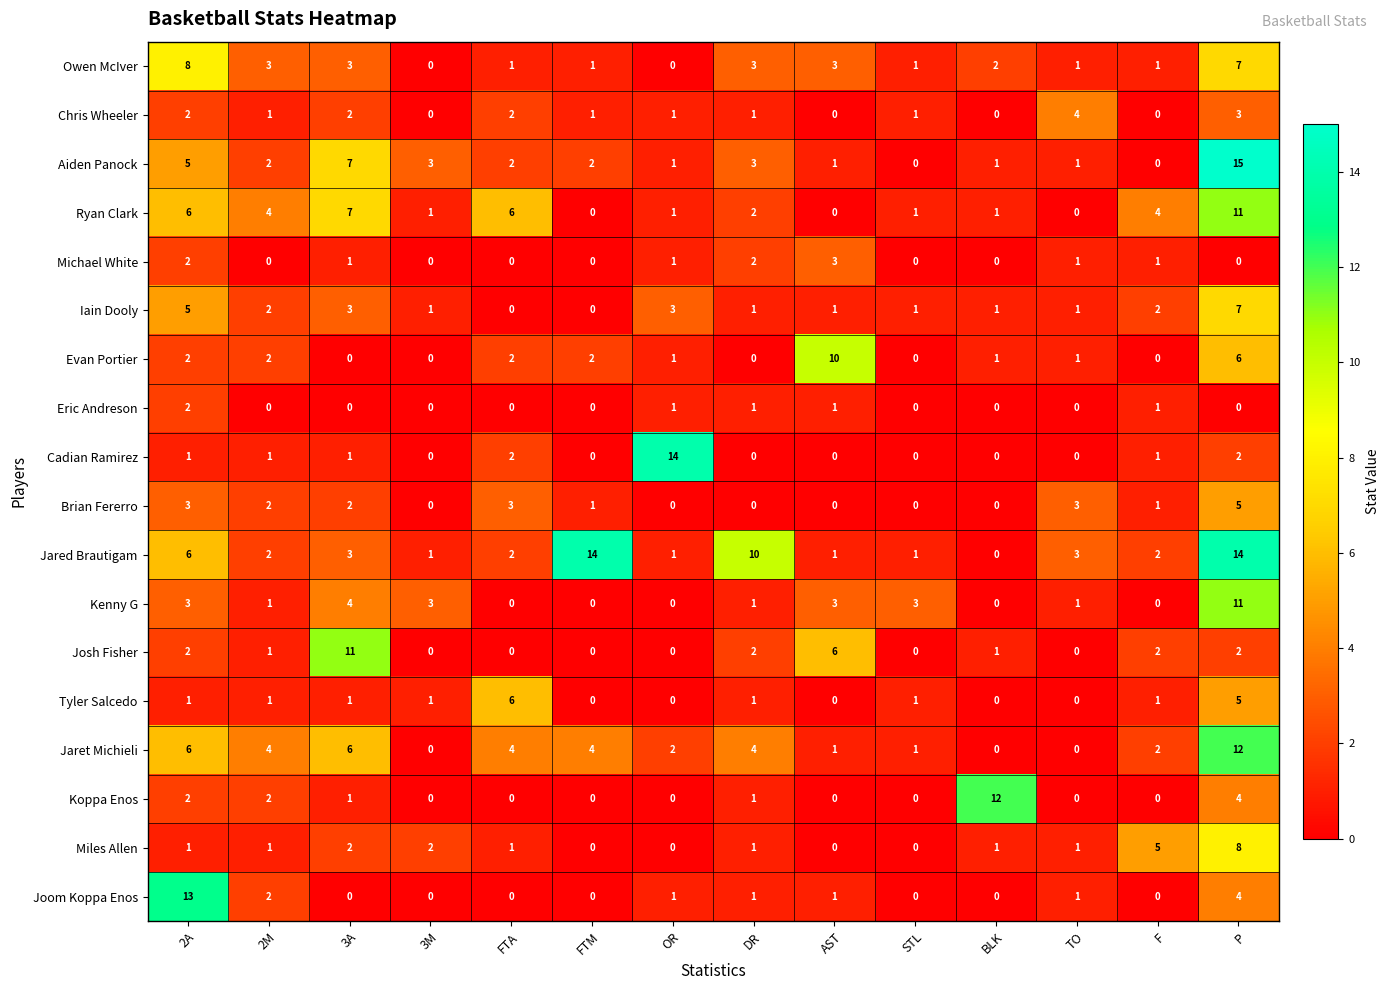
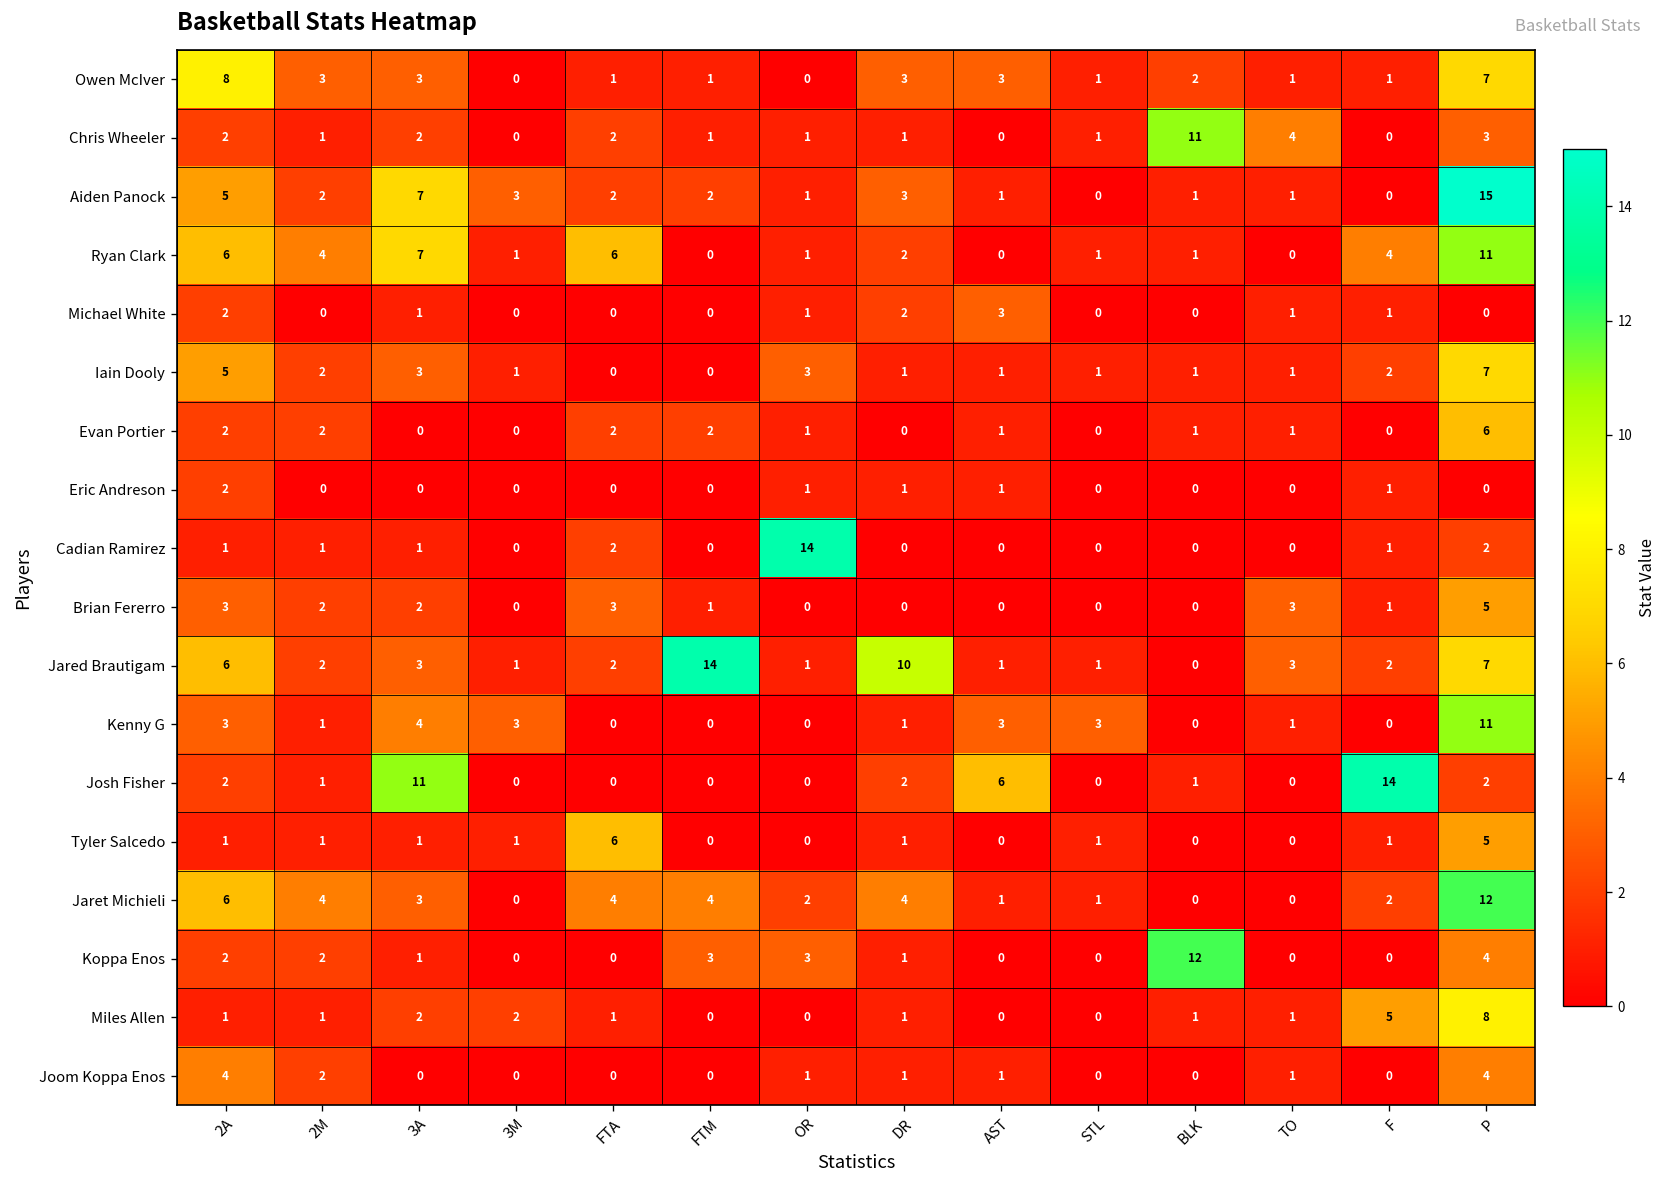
Chris Wheeler, BLK: 0 -> 11
Evan Portier, AST: 10 -> 1
Jared Brautigam, P: 14 -> 7
Josh Fisher, F: 2 -> 14
Jaret Michieli, 3A: 6 -> 3
Koppa Enos, FTM: 0 -> 3
Koppa Enos, OR: 0 -> 3
Joom Koppa Enos, 2A: 13 -> 4
